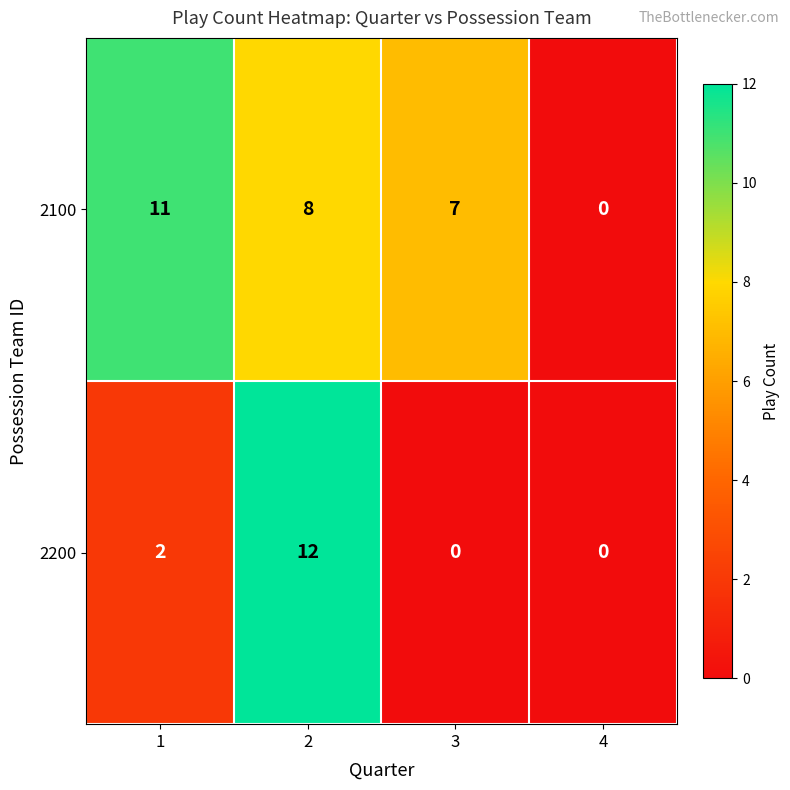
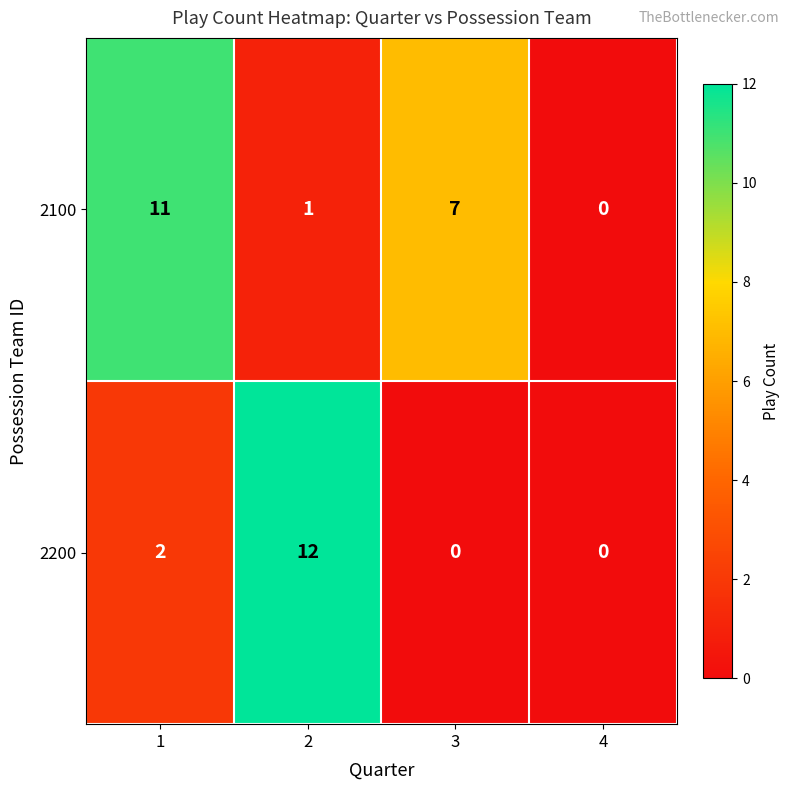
2100, 2: 8 -> 1
